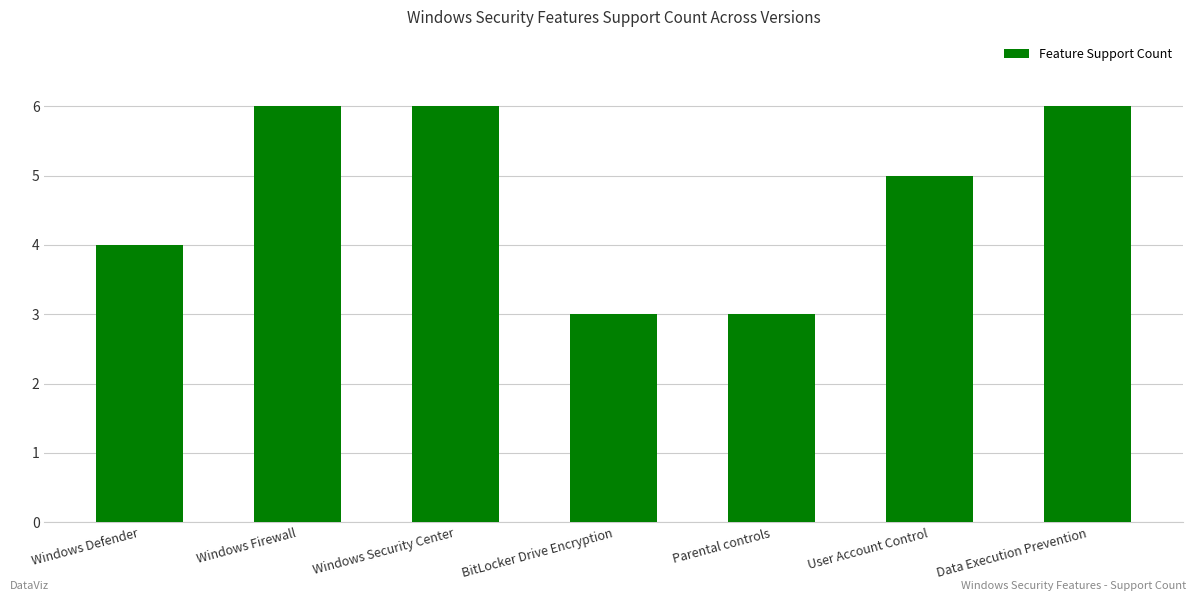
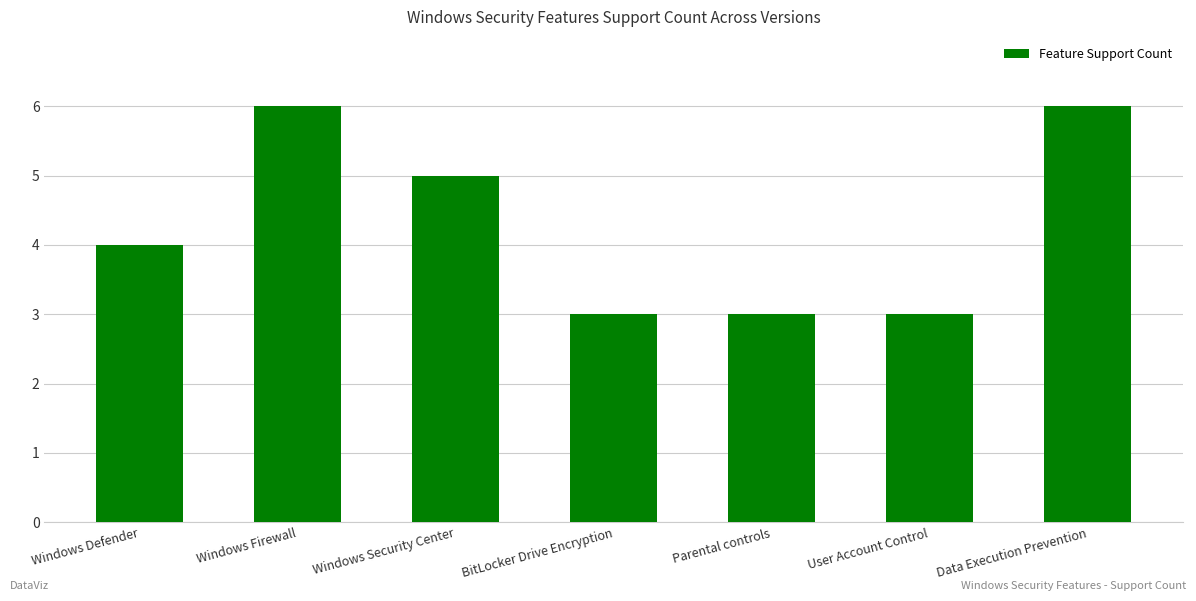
Windows Security Center: 6 -> 5
User Account Control: 5 -> 3
